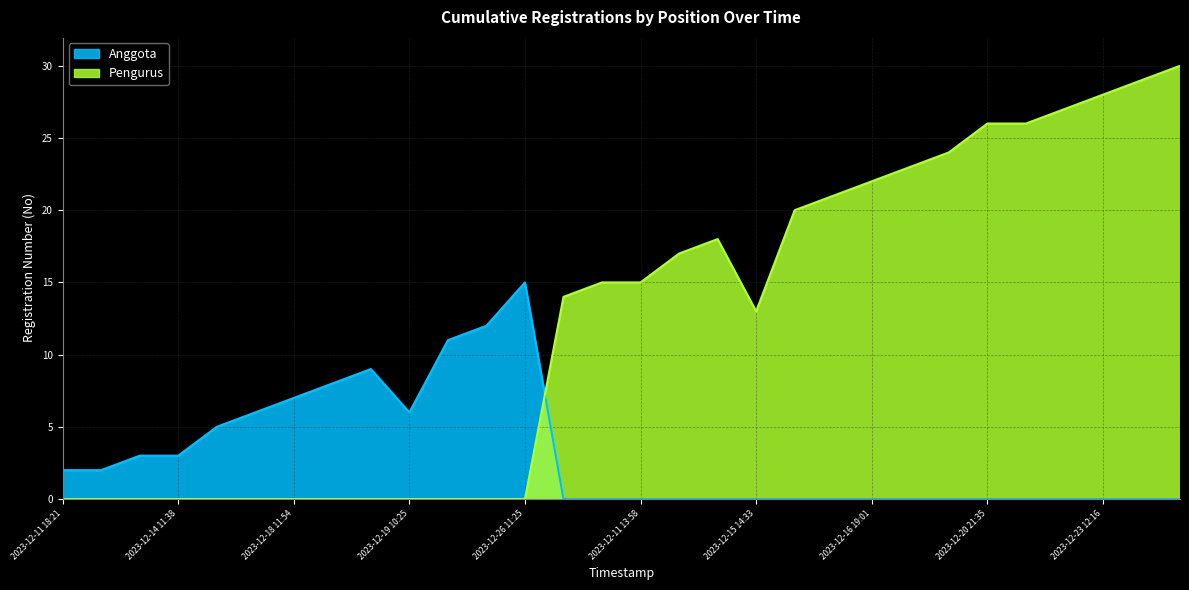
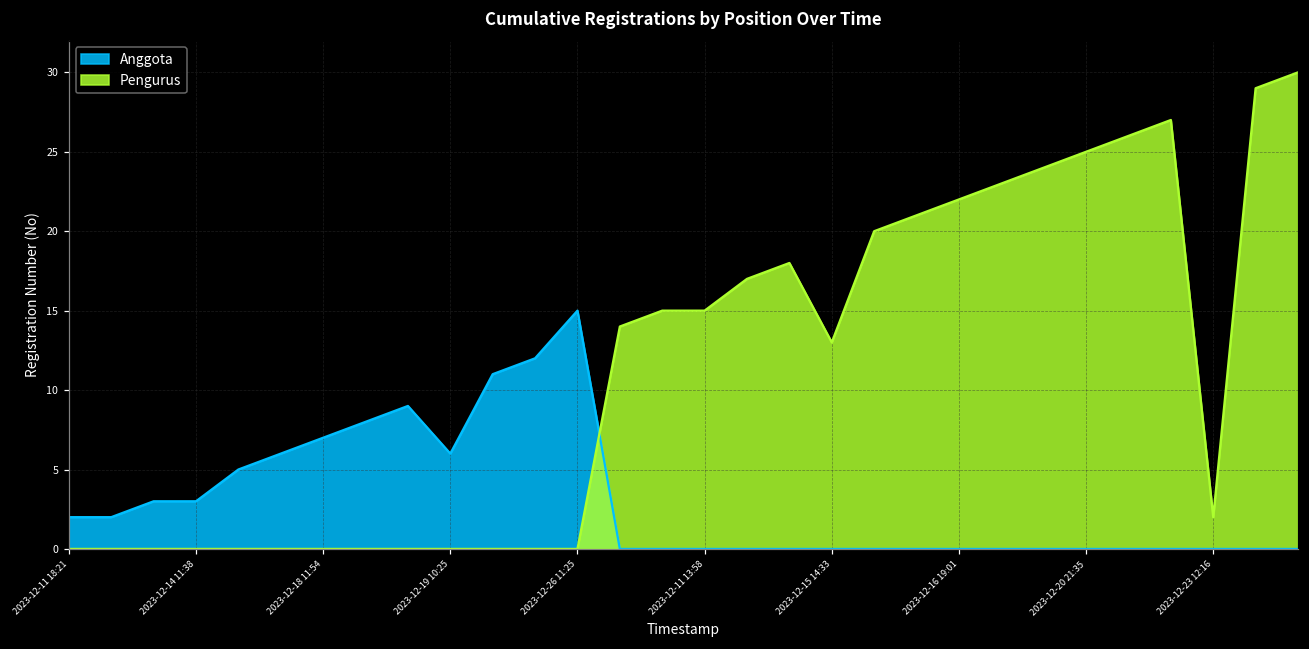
Pengurus, 2023-12-20 21:35: 26 -> 25
Pengurus, 2023-12-23 12:16: 28 -> 2
